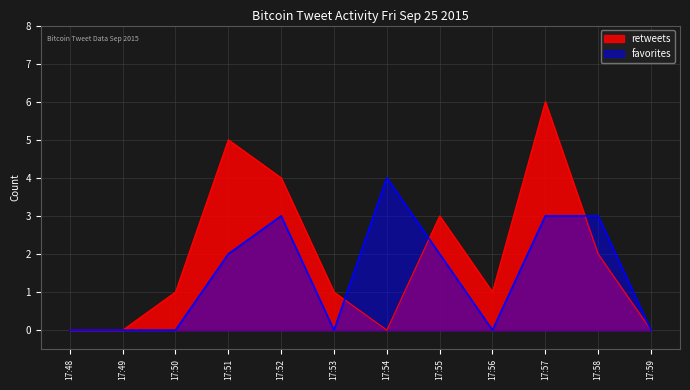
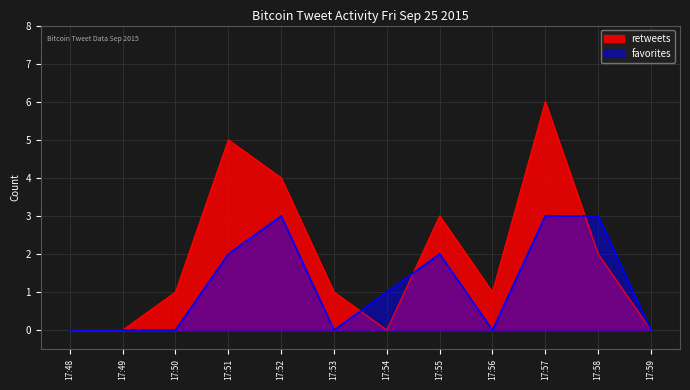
favorites, 17:54: 4 -> 1
